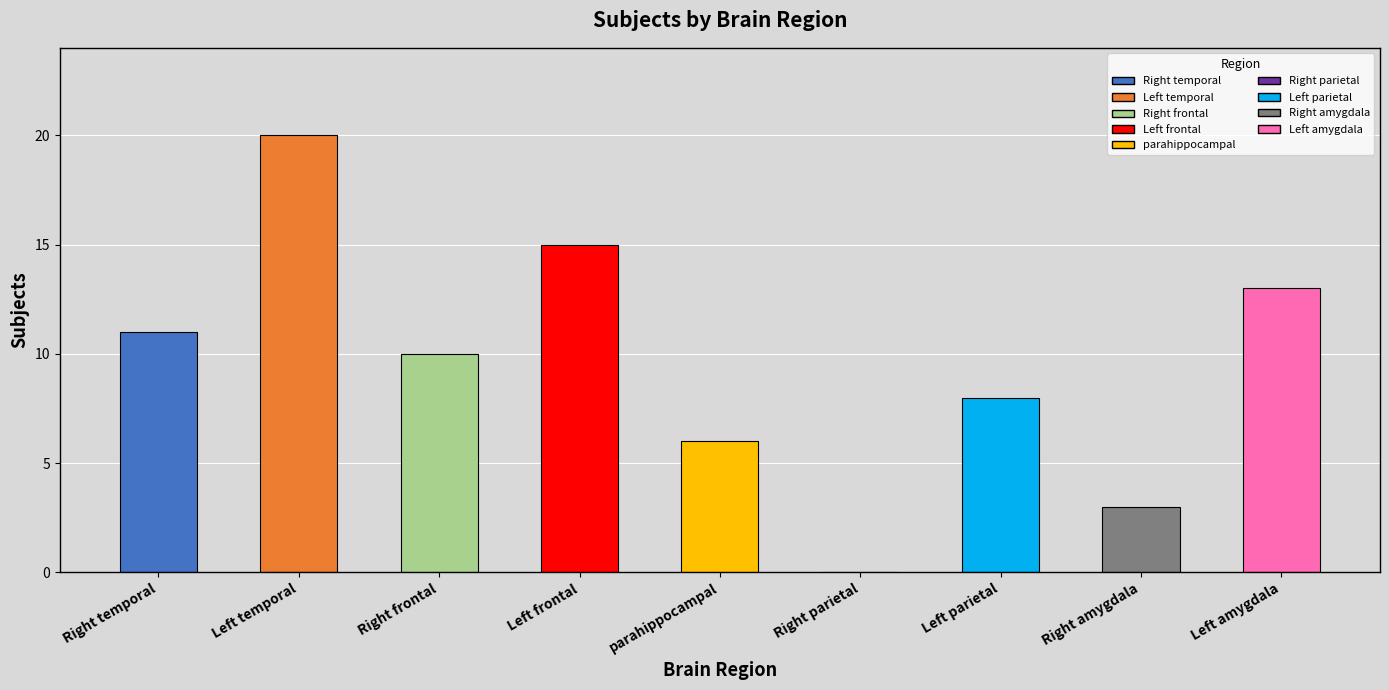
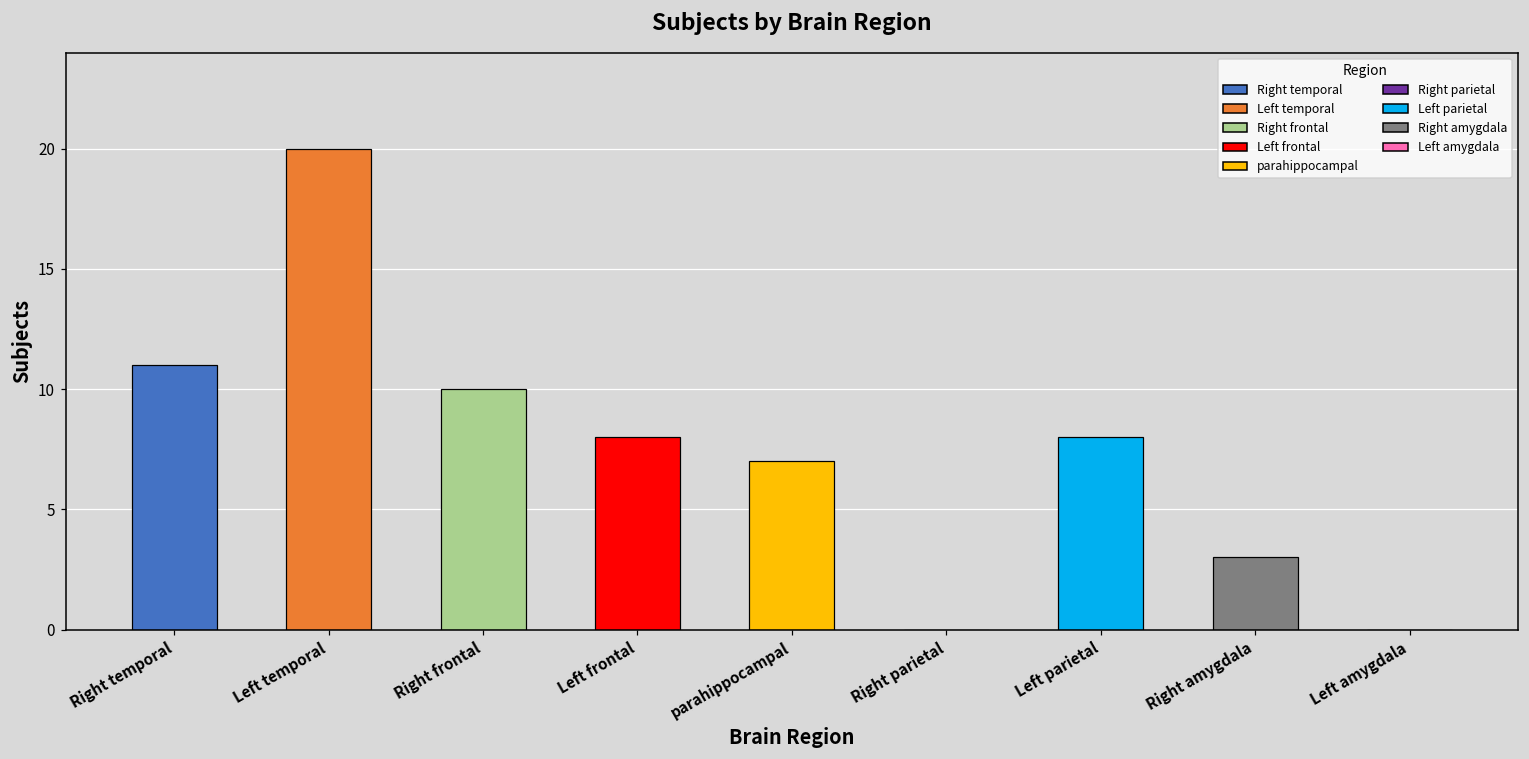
Left frontal: 15 -> 8
parahippocampal: 6 -> 7
Left amygdala: 13 -> 0
